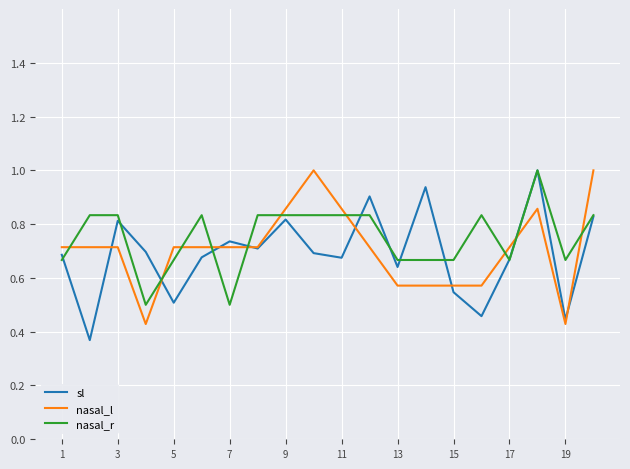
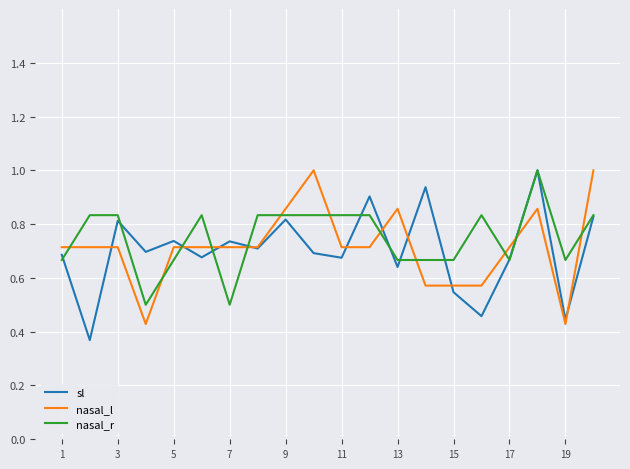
sl, 5: 0.51 -> 0.74
nasal_l, 11: 0.86 -> 0.71
nasal_l, 13: 0.57 -> 0.86
